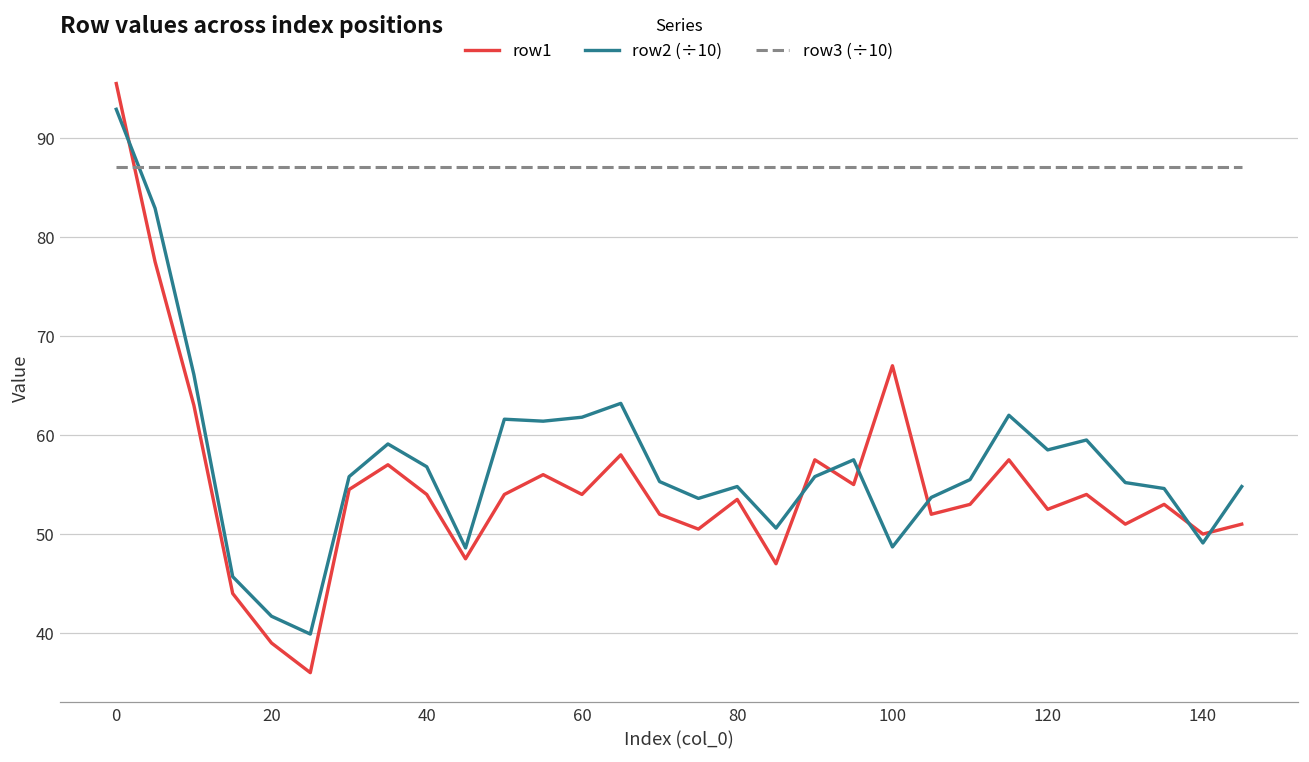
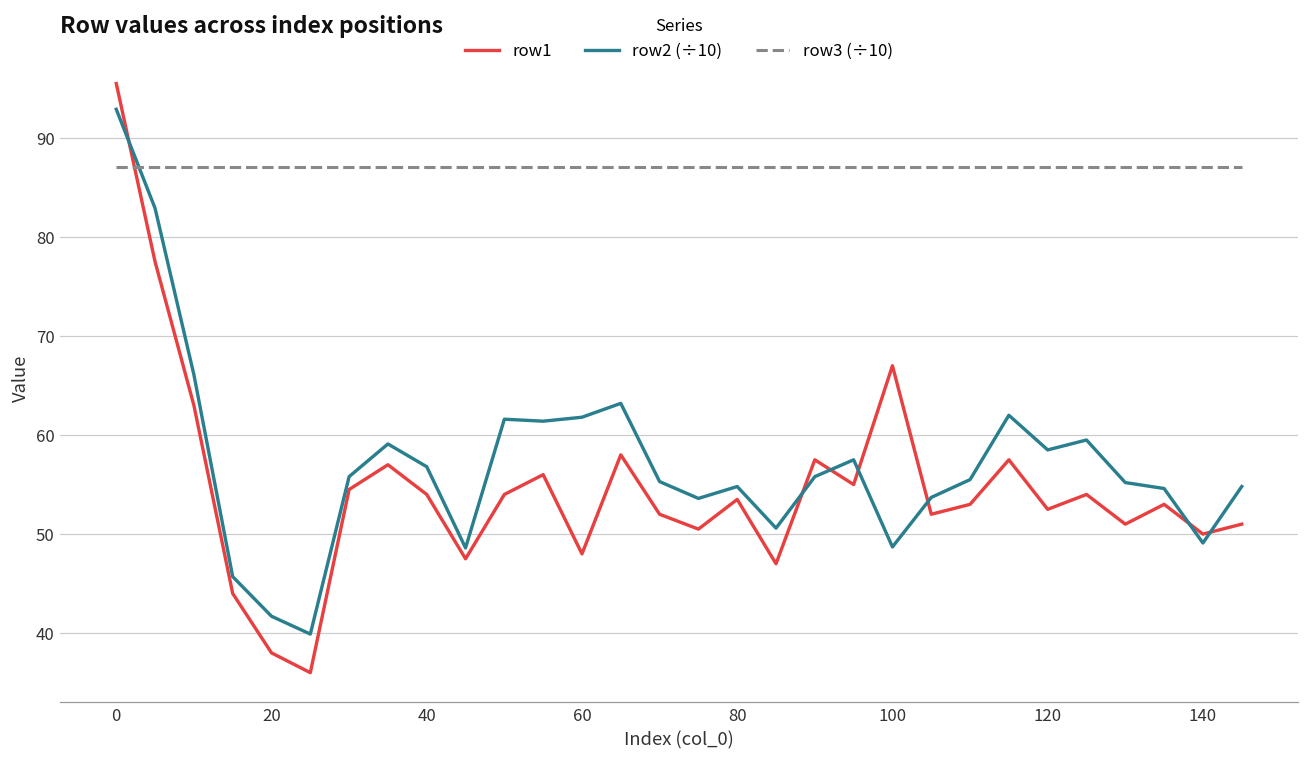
row1, 20: 39 -> 38
row1, 60: 54 -> 48
